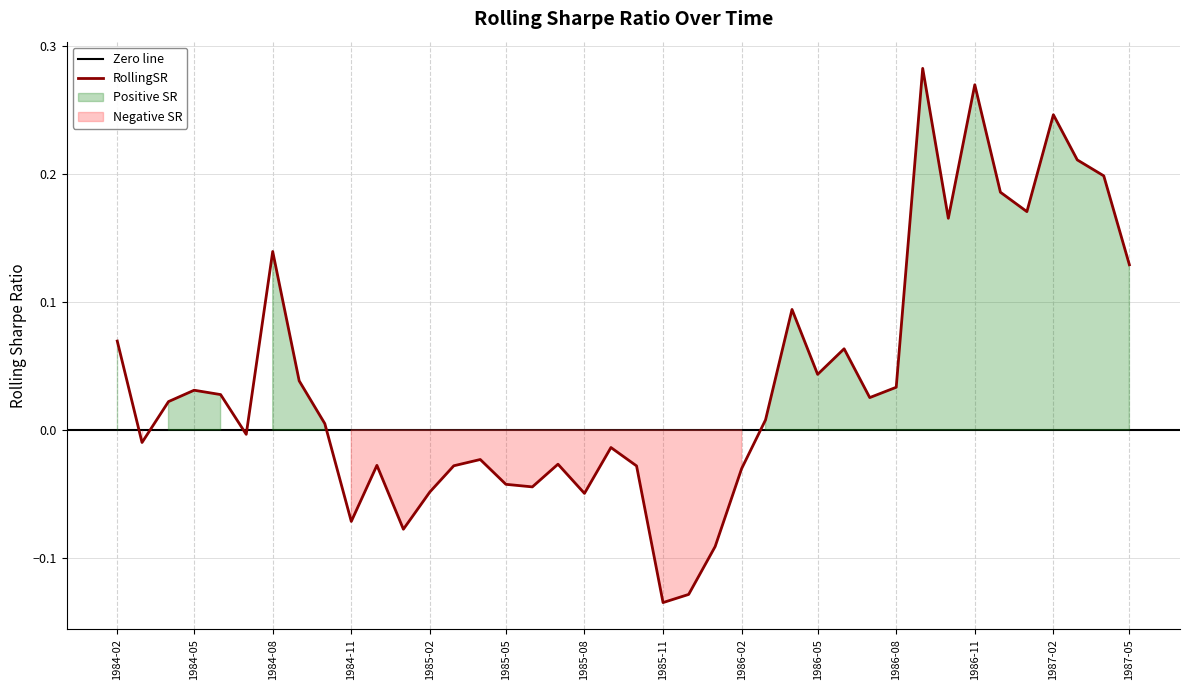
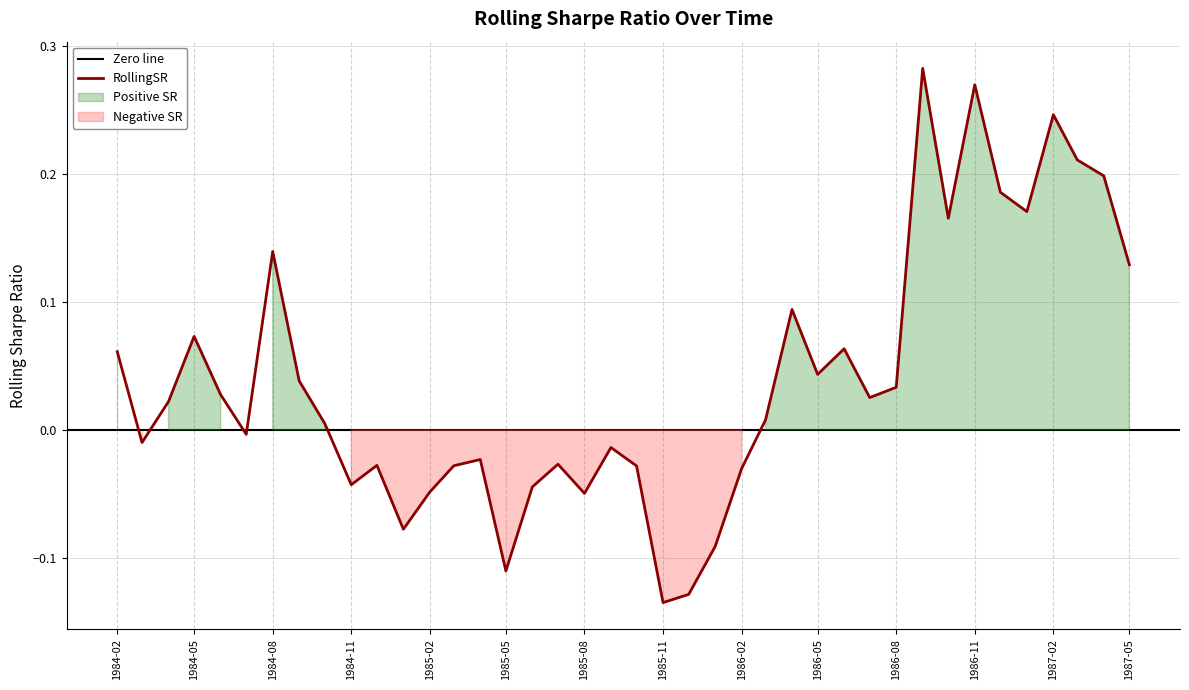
1984-02: 0.069 -> 0.061
1984-05: 0.031 -> 0.073
1984-11: -0.072 -> -0.043
1985-05: -0.043 -> -0.110
